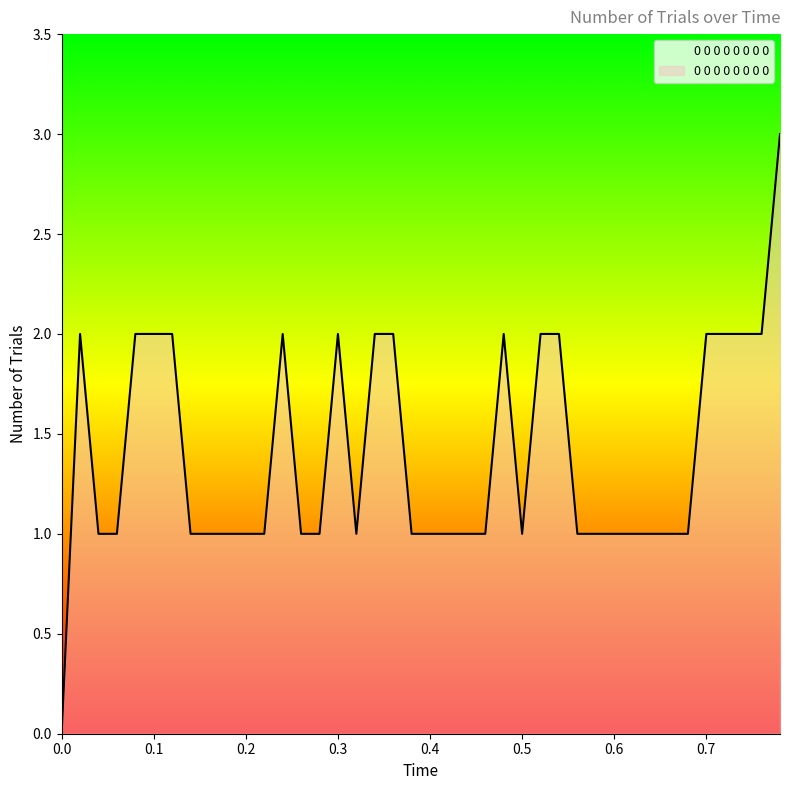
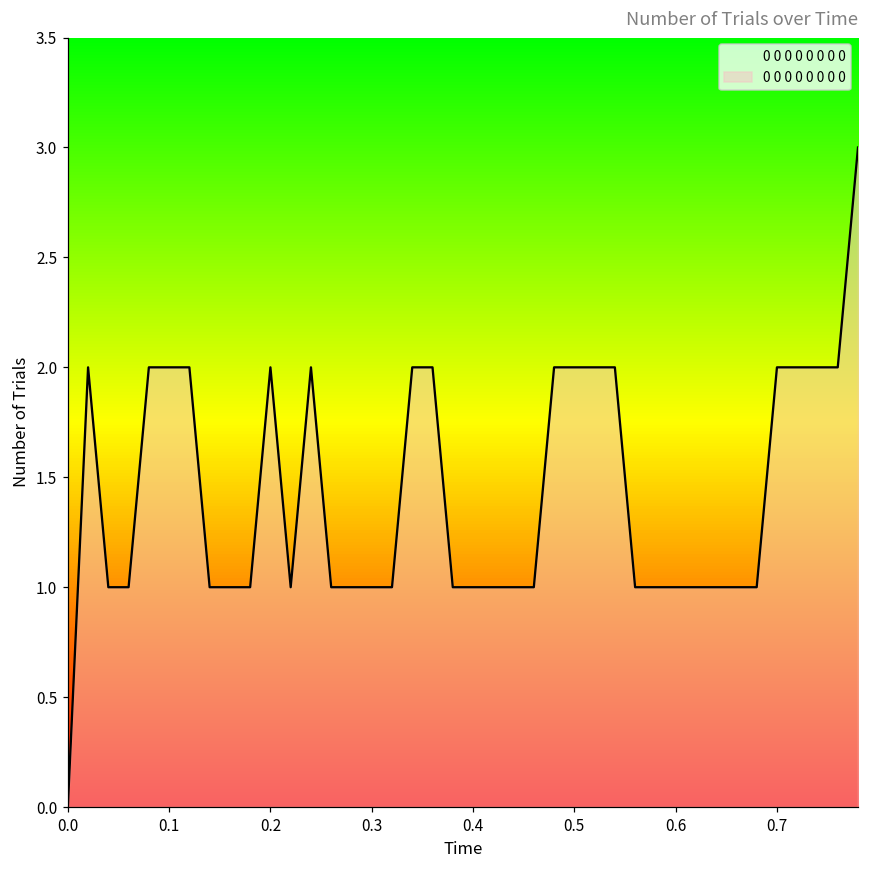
0.2: 1 -> 2
0.3: 2 -> 1
0.5: 1 -> 2
